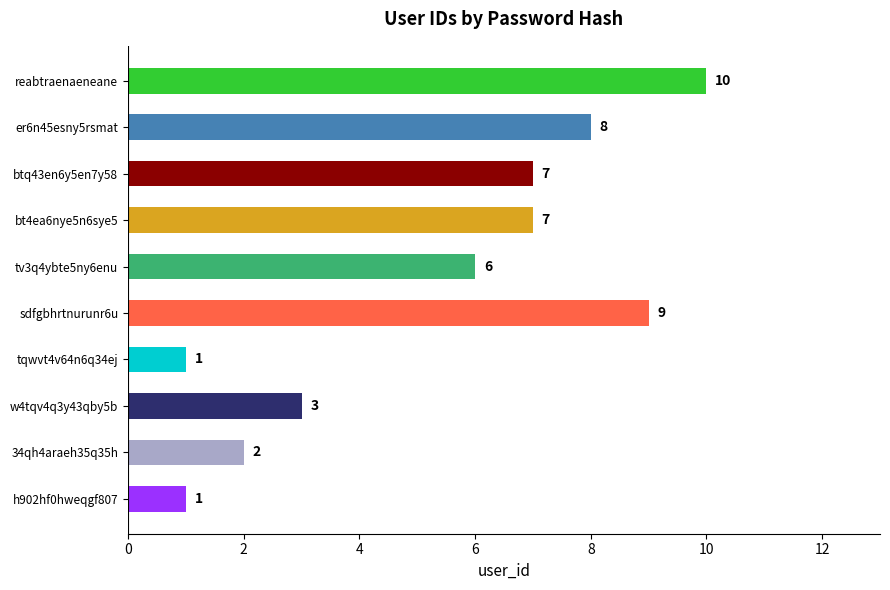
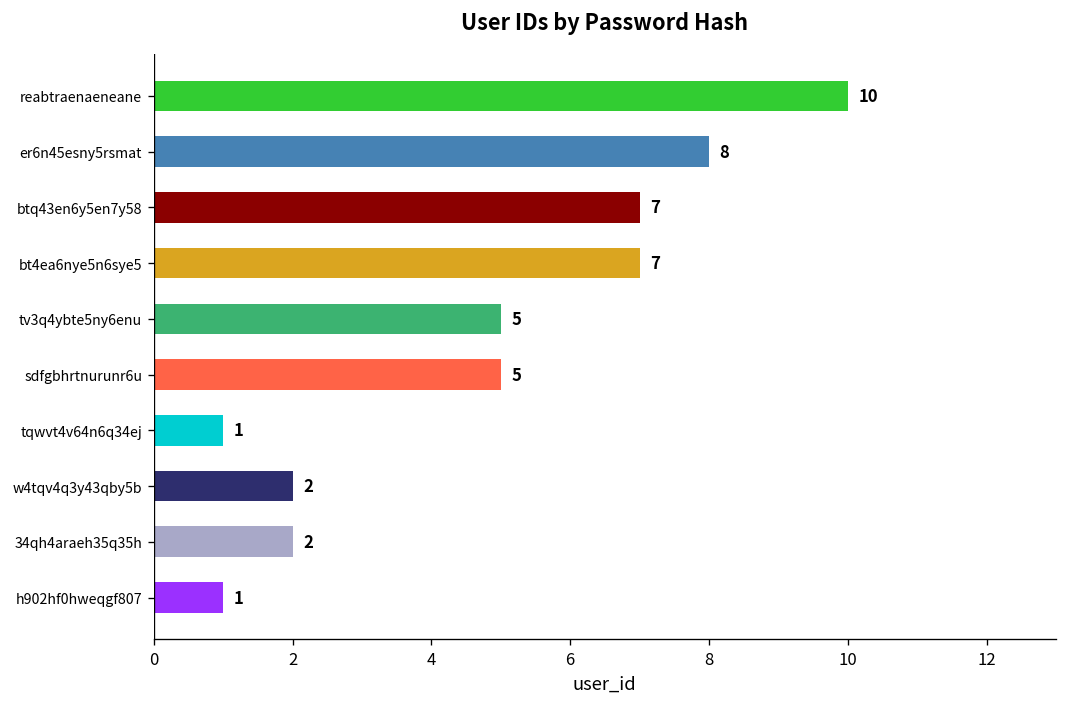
tv3q4ybte5ny6enu: 6 -> 5
sdfgbhrtnurunr6u: 9 -> 5
w4tqv4q3y43qby5b: 3 -> 2
